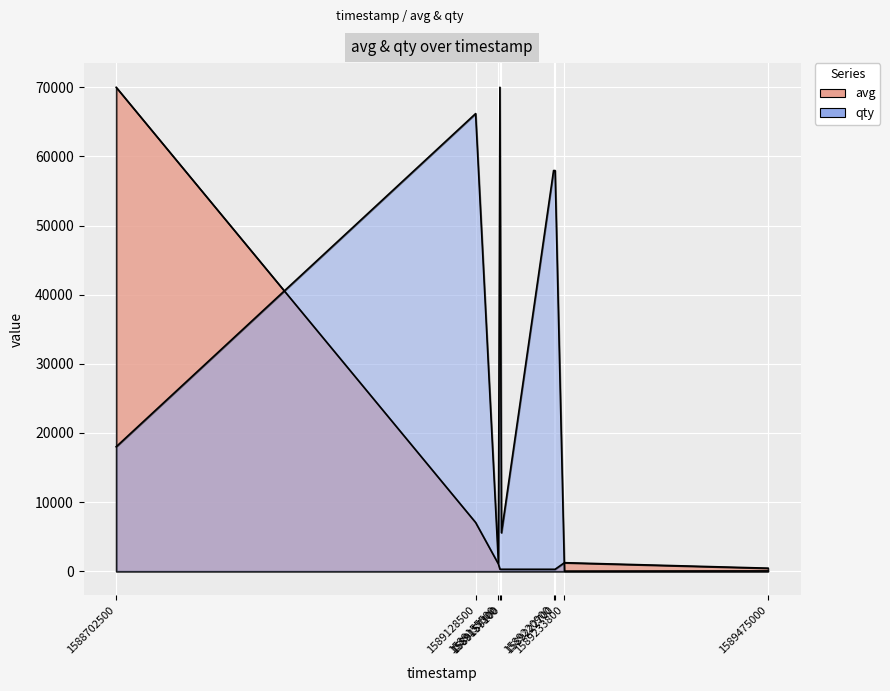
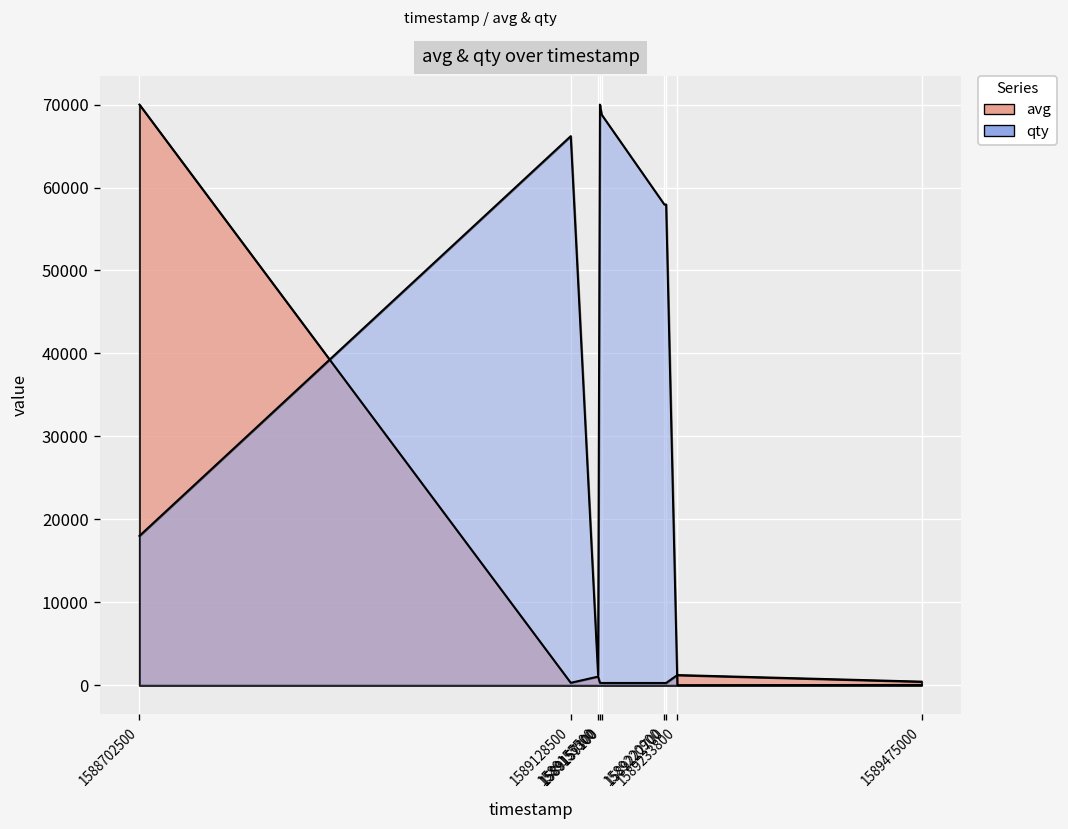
avg, 1589128500: 7000 -> 0
qty, 1589159100: 6000 -> 69000
